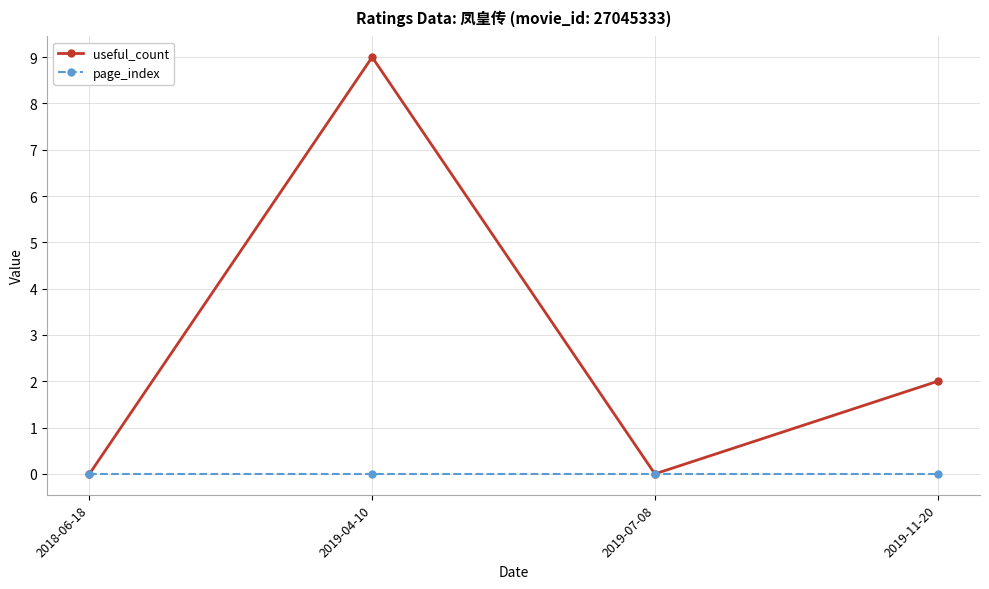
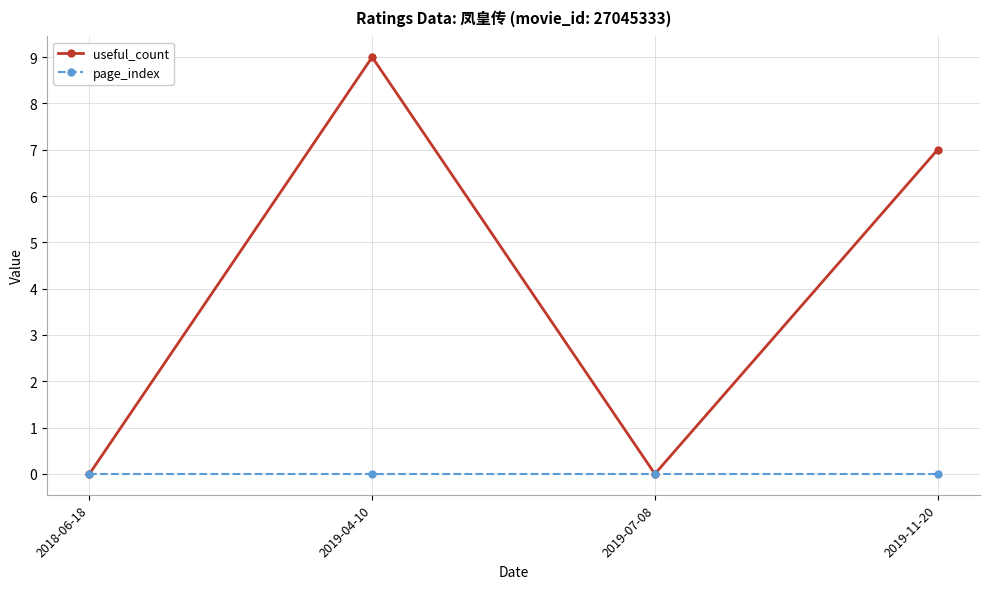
useful_count, 2019-11-20: 2 -> 7
